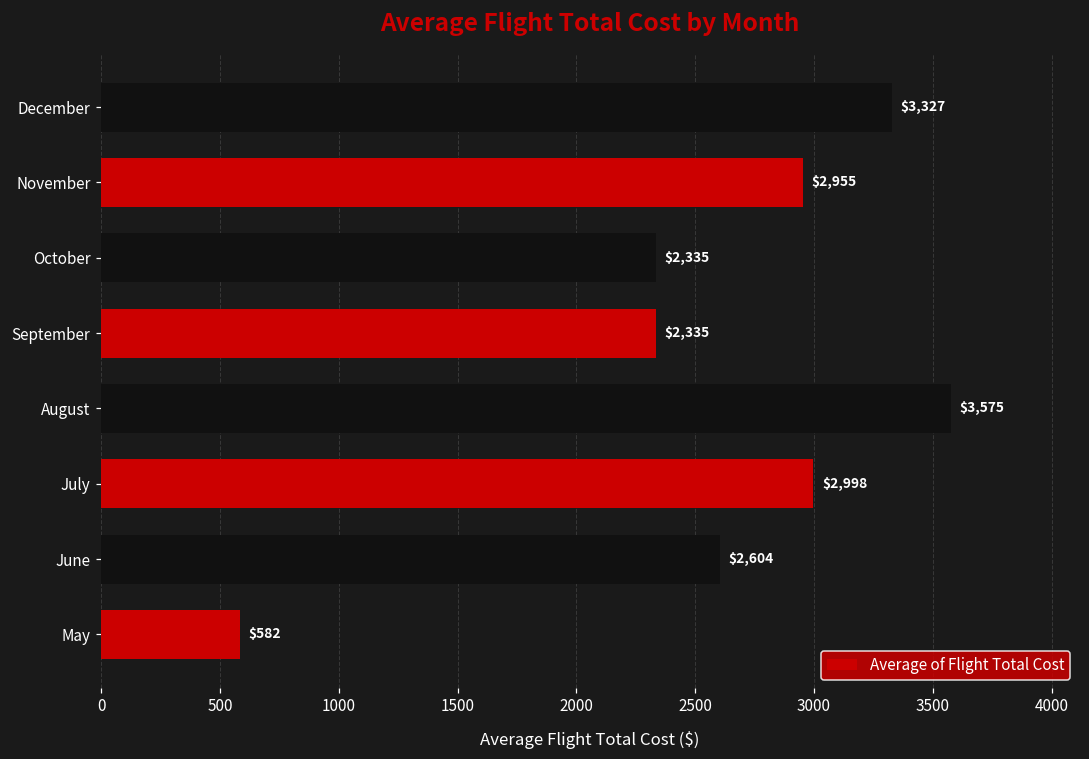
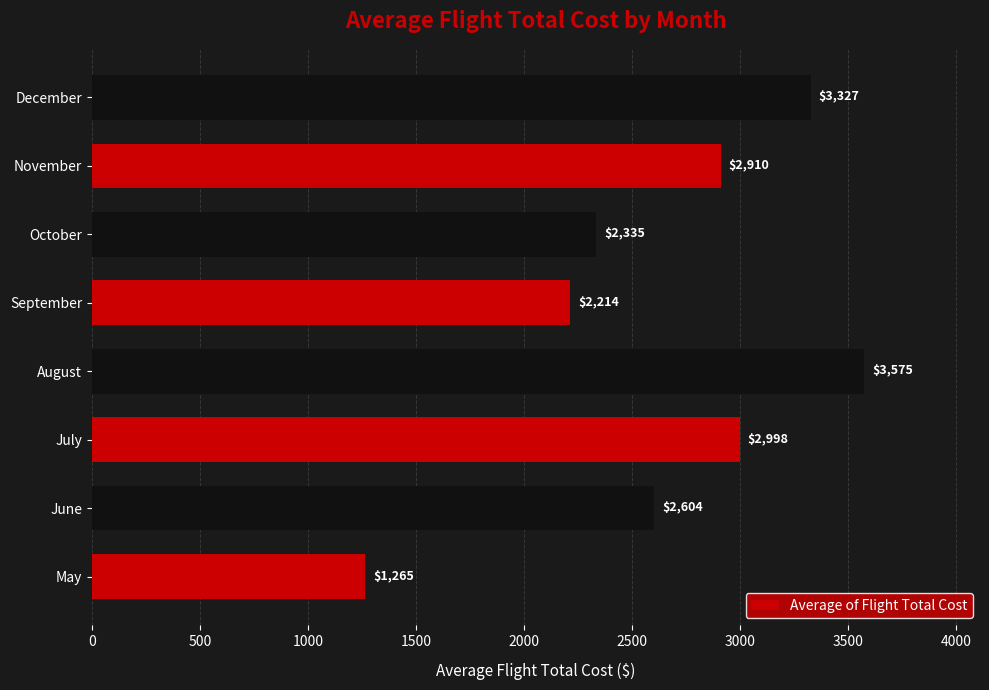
November: $2,955 -> $2,910
September: $2,335 -> $2,214
May: $582 -> $1,265
